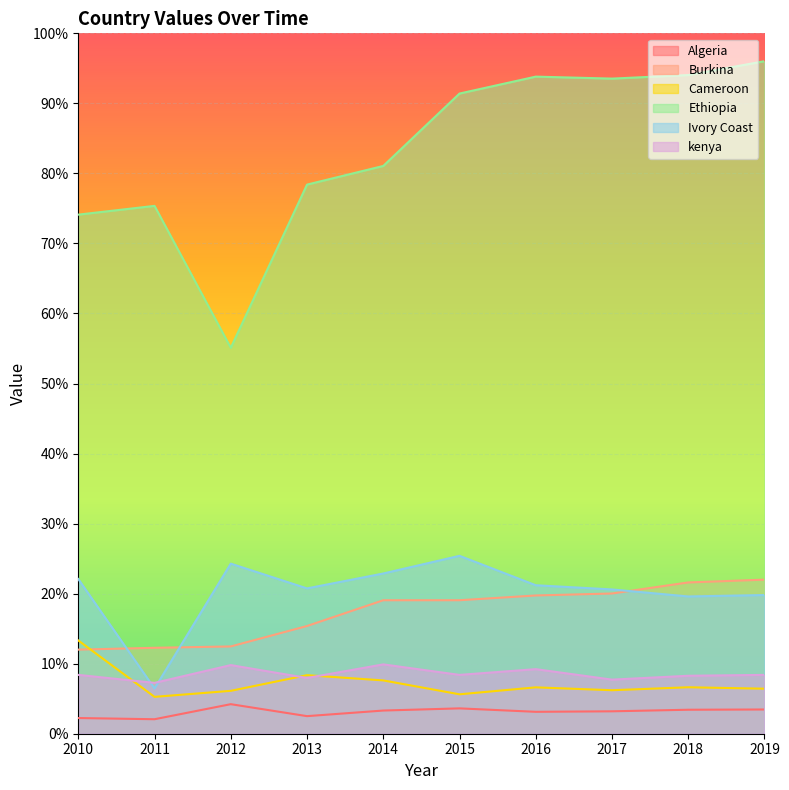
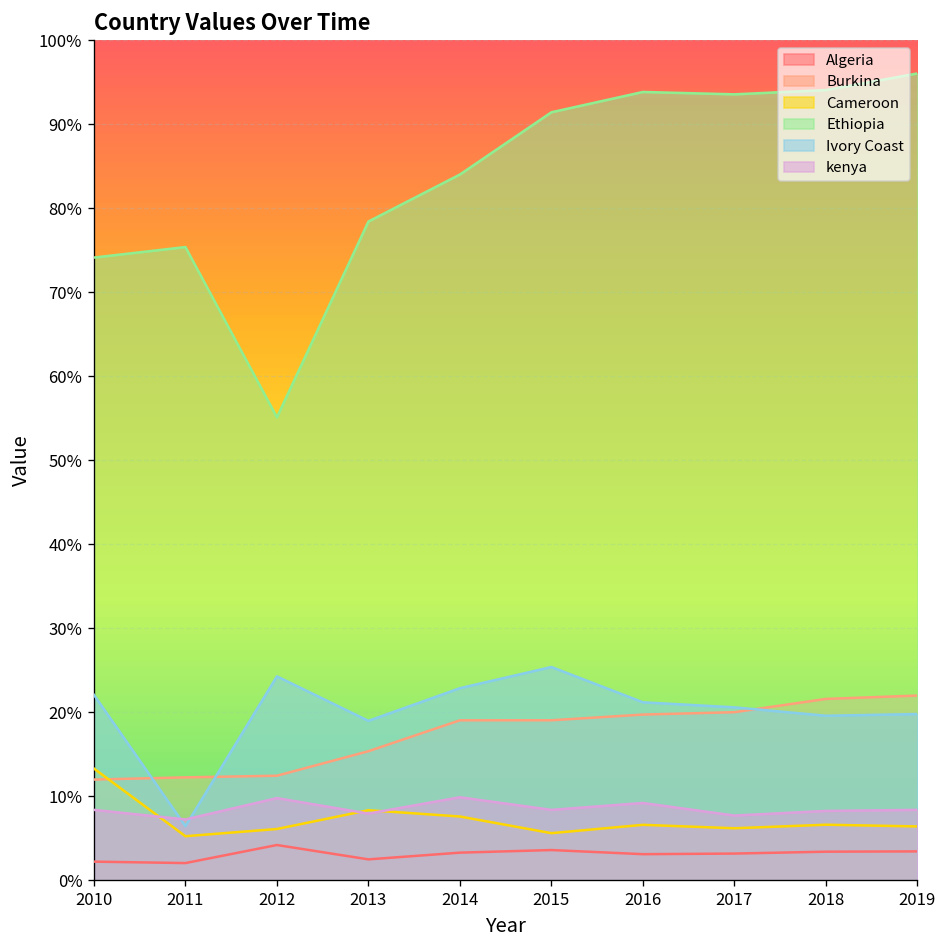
Ivory Coast, 2013: 21% -> 19%
Ethiopia, 2014: 81% -> 84%
